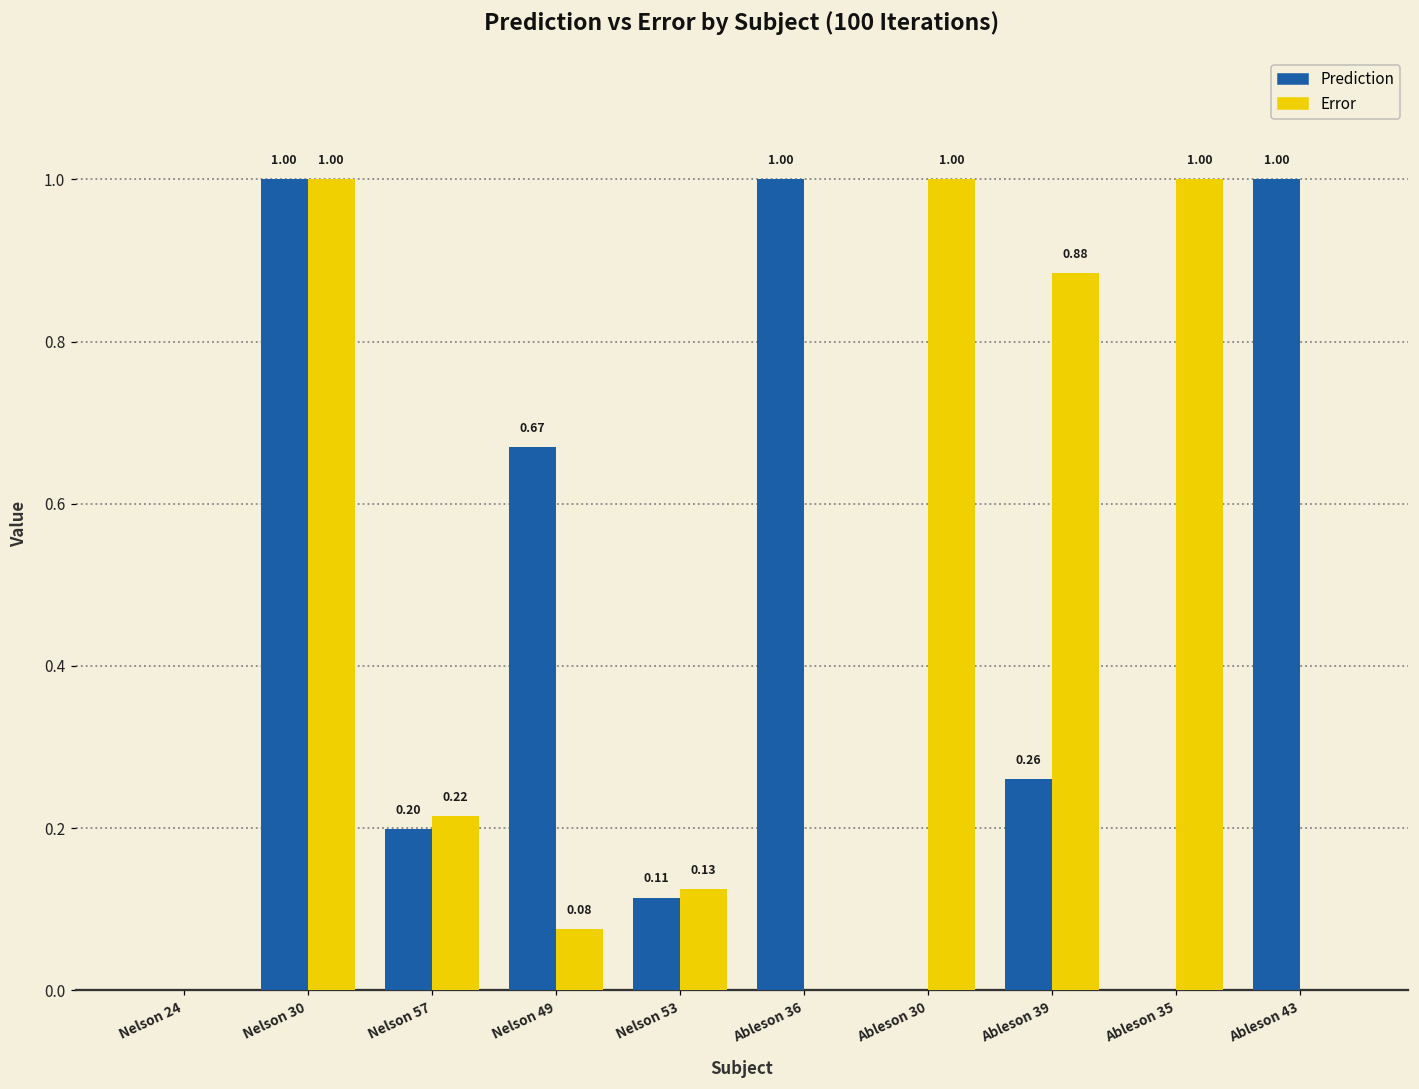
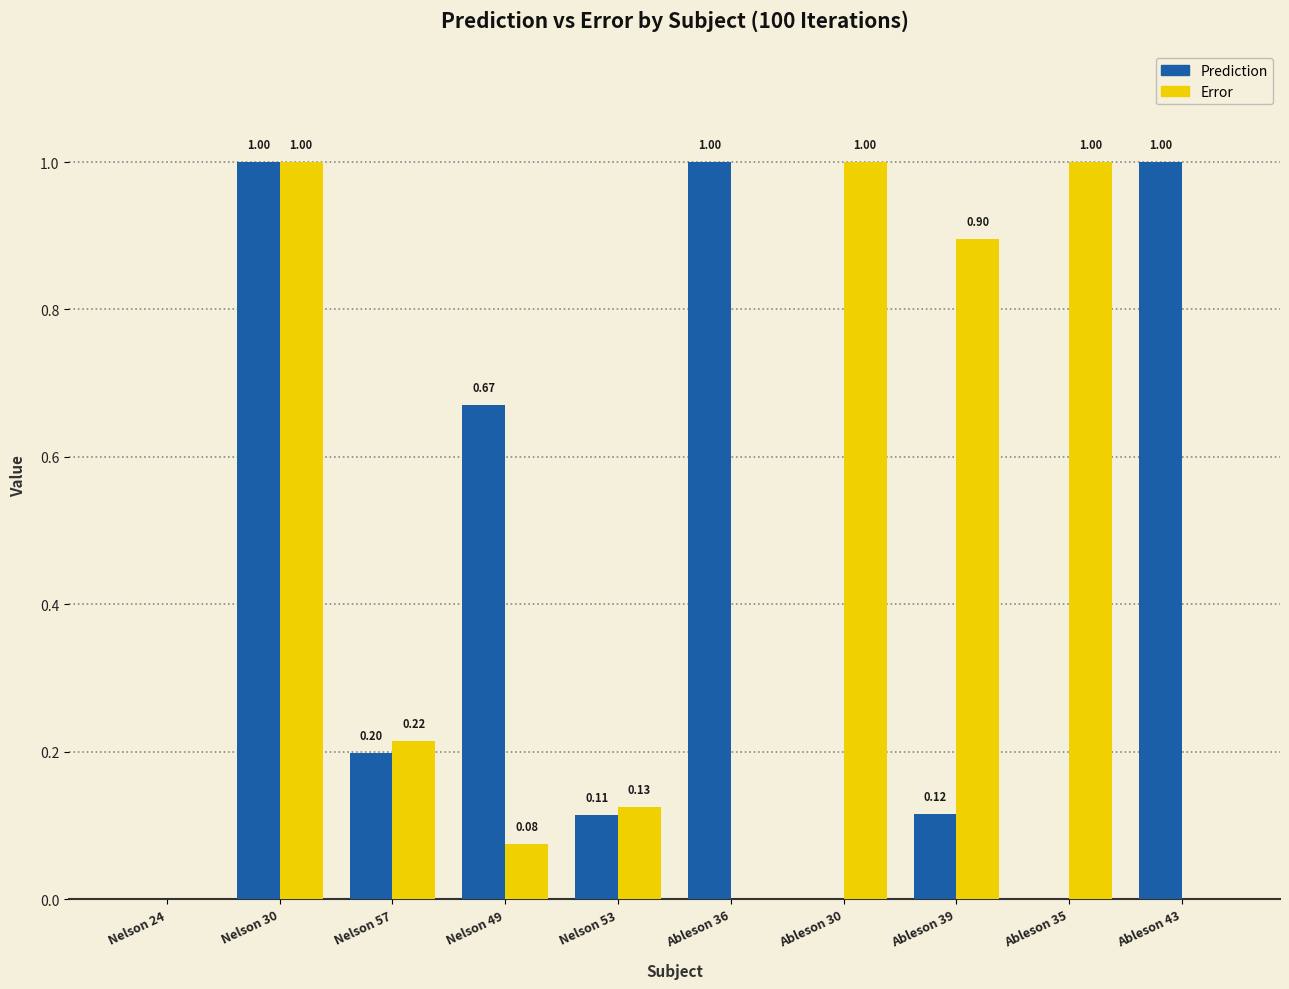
Prediction, Ableson 39: 0.26 -> 0.12
Error, Ableson 39: 0.88 -> 0.90
